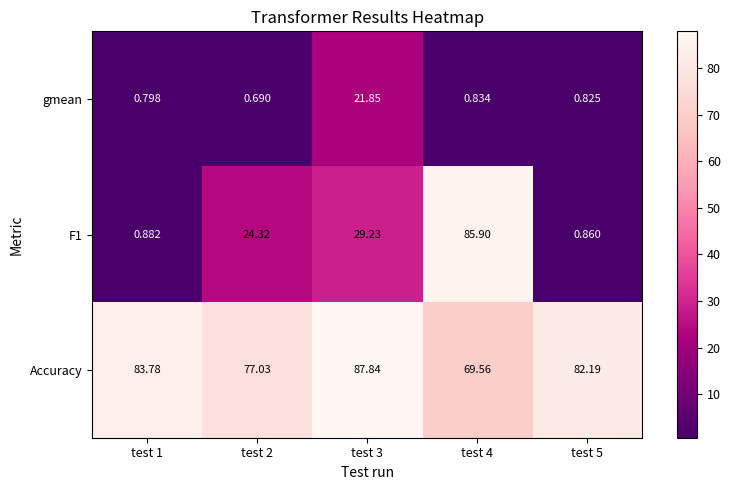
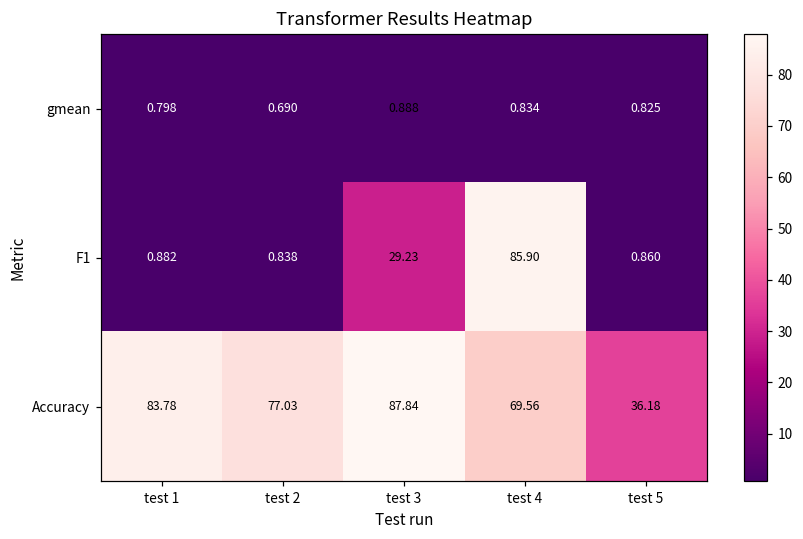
gmean, test 3: 21.85 -> 0.888
F1, test 2: 24.32 -> 0.838
Accuracy, test 5: 82.19 -> 36.18
